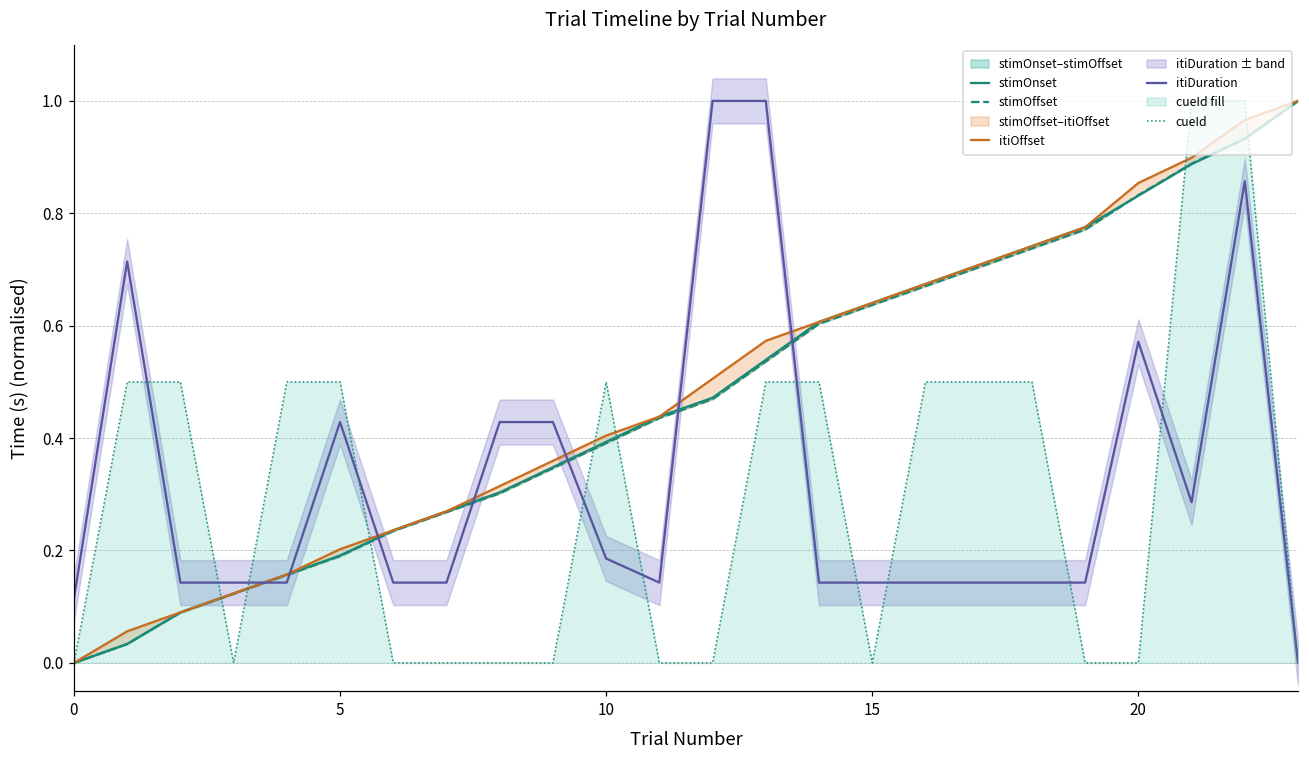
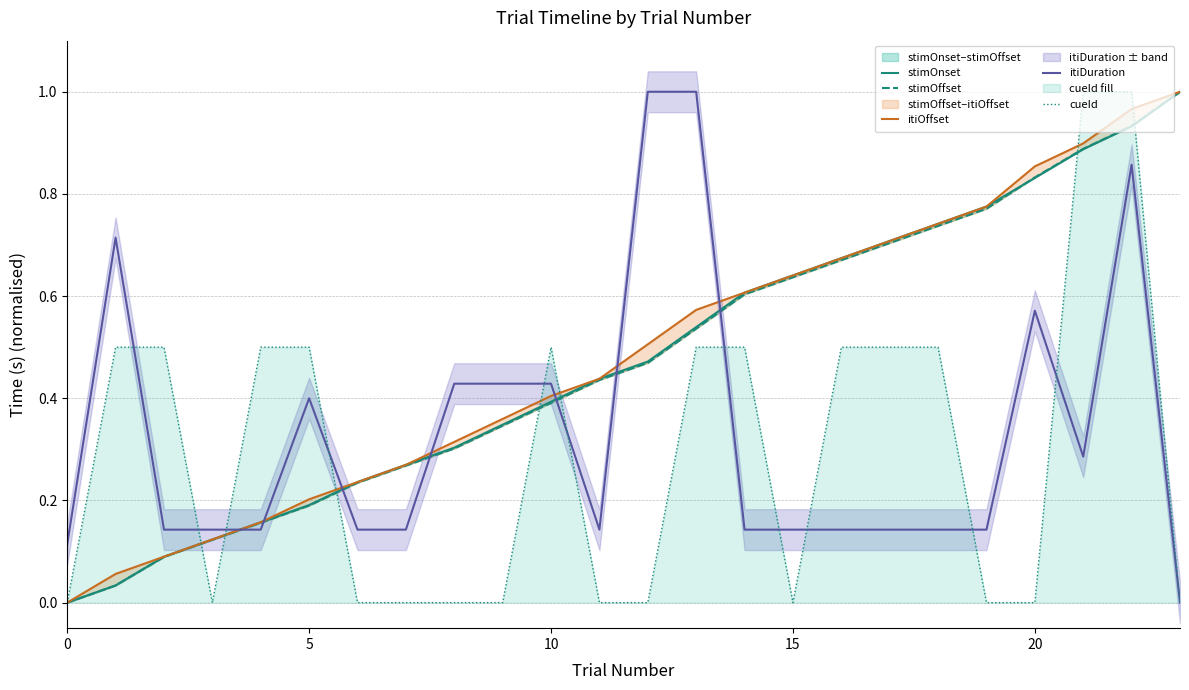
itiDuration, 5: 0.43 -> 0.40
itiDuration, 10: 0.19 -> 0.43
